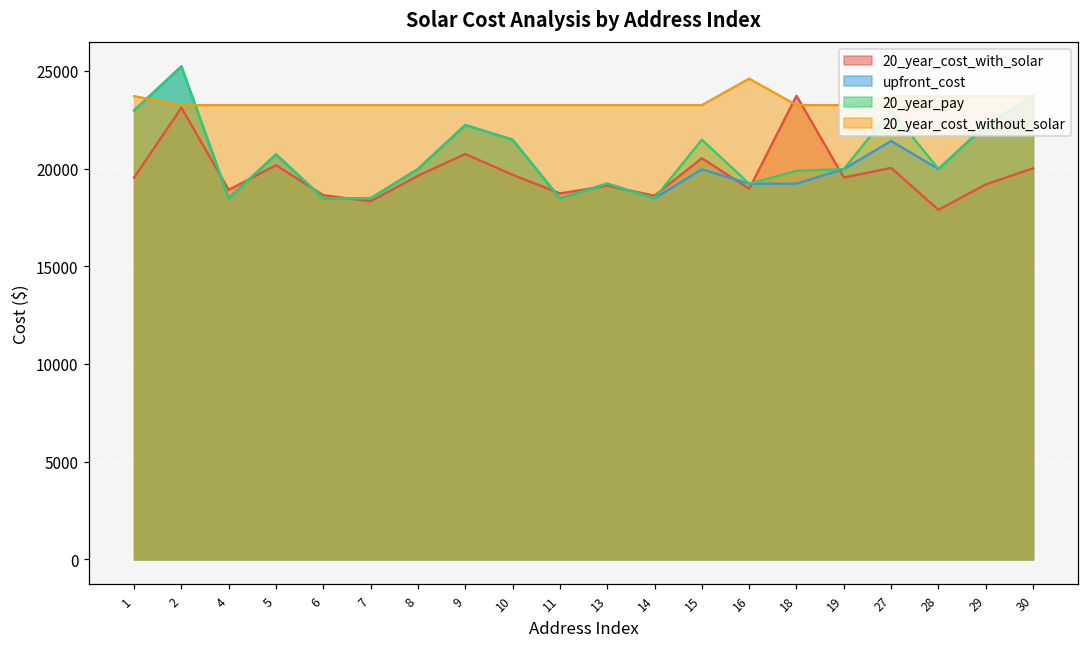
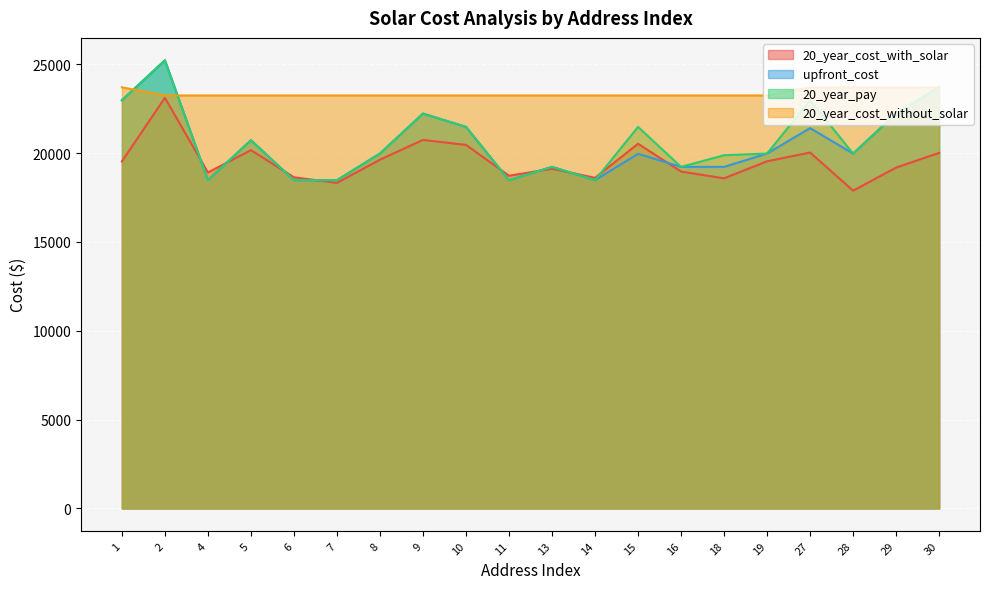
20_year_cost_with_solar, 10: 19700 -> 20500
20_year_cost_without_solar, 16: 24600 -> 23300
20_year_cost_with_solar, 18: 23700 -> 18600
